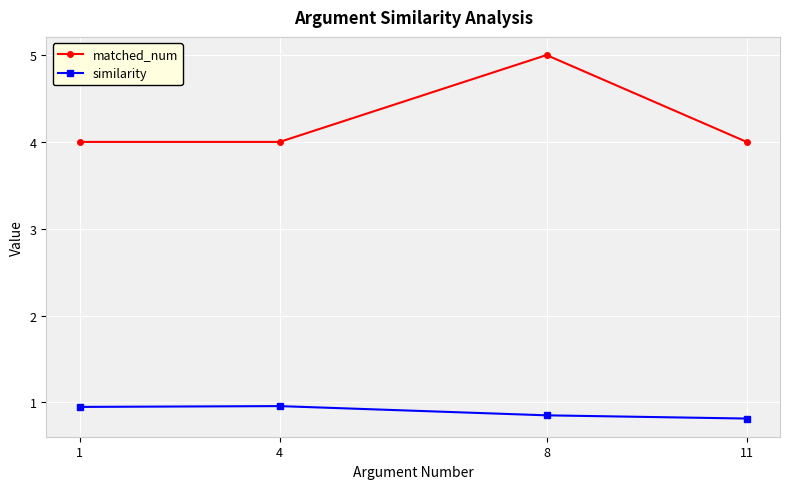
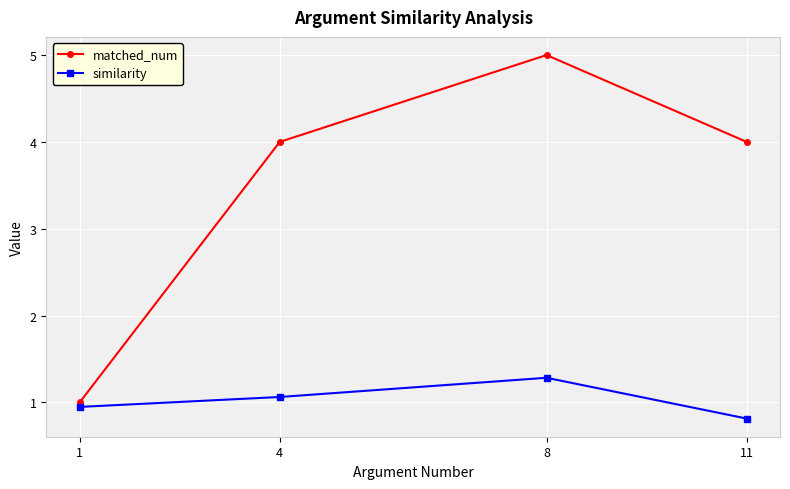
matched_num, 1: 4 -> 1
similarity, 4: 1.0 -> 1.1
similarity, 8: 0.9 -> 1.3
